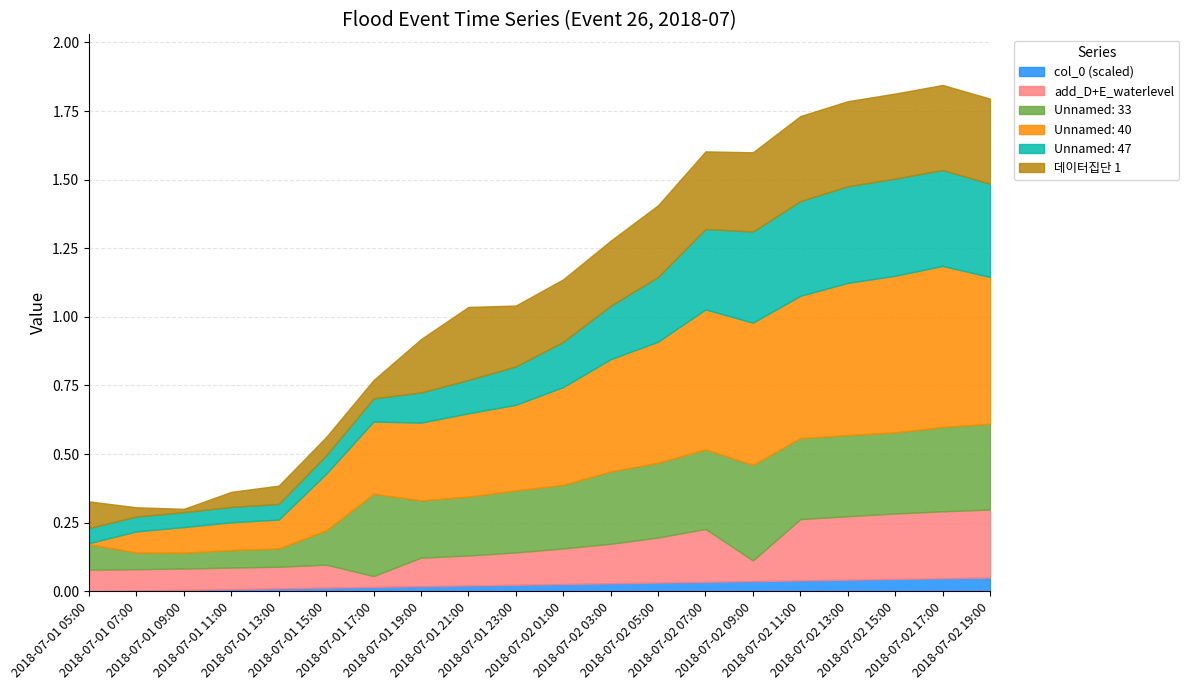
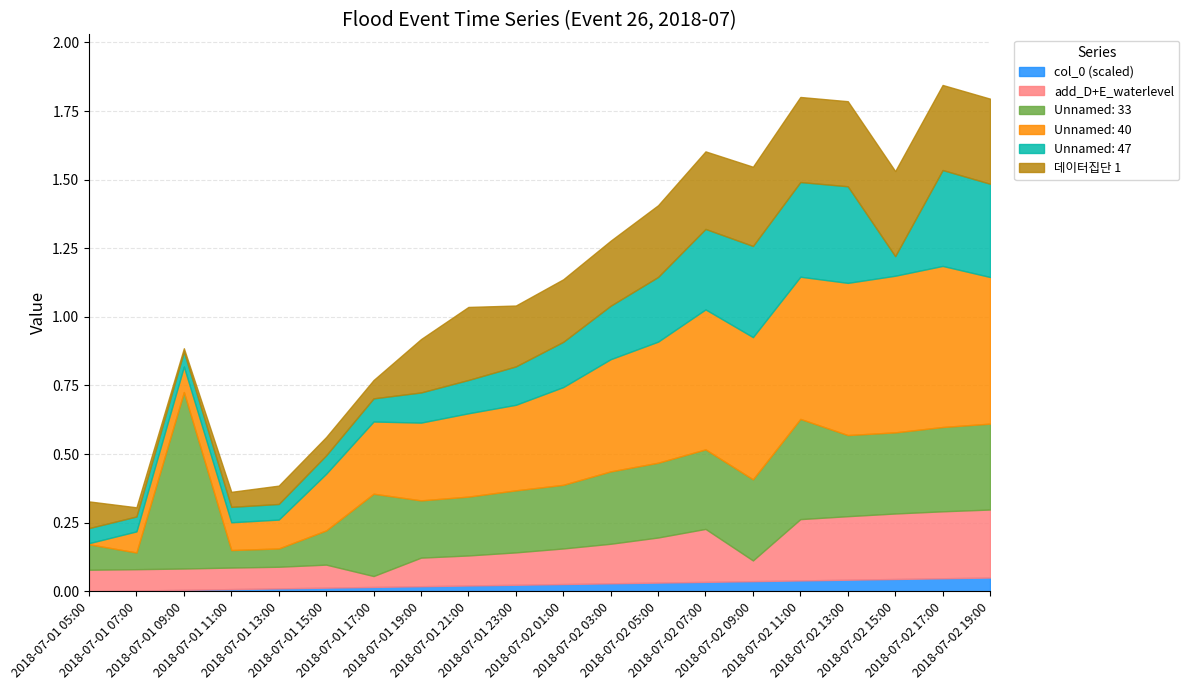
Unnamed: 33, 2018-07-01 09:00: 0.06 -> 0.64
Unnamed: 33, 2018-07-02 09:00: 0.35 -> 0.30
Unnamed: 33, 2018-07-02 11:00: 0.30 -> 0.37
Unnamed: 47, 2018-07-02 15:00: 0.35 -> 0.07
